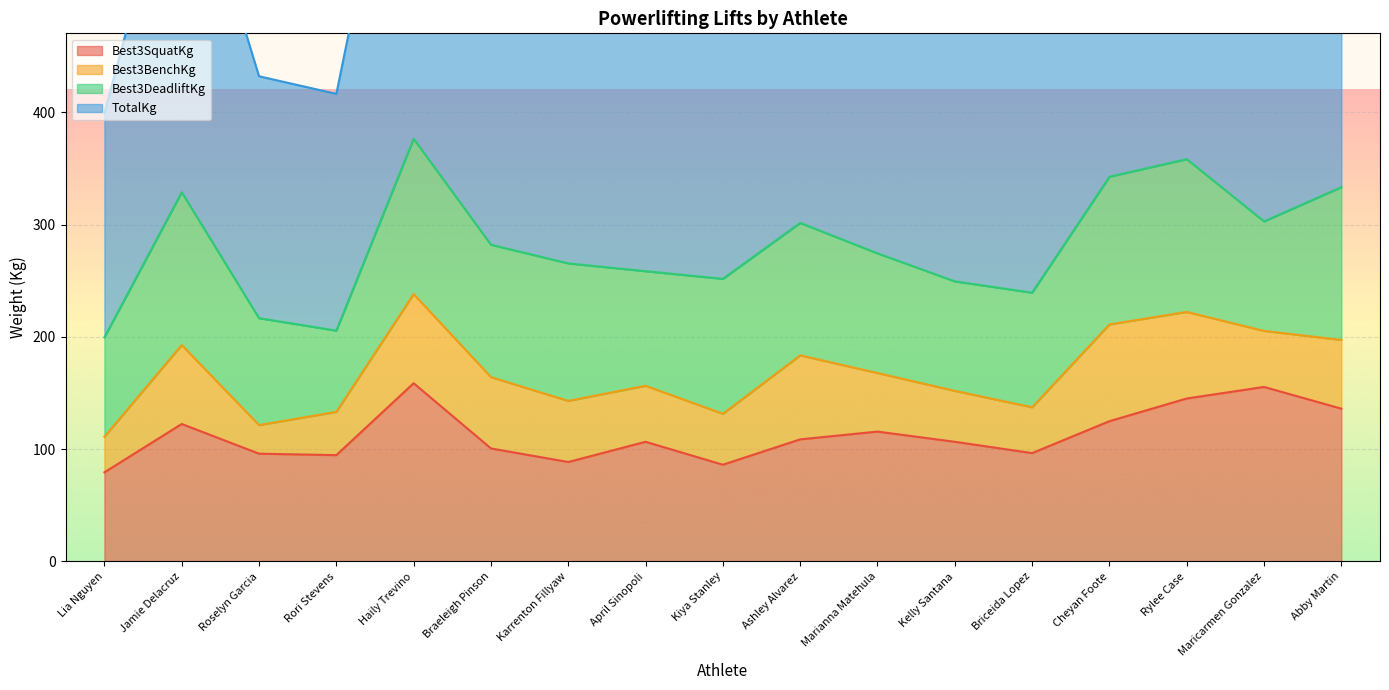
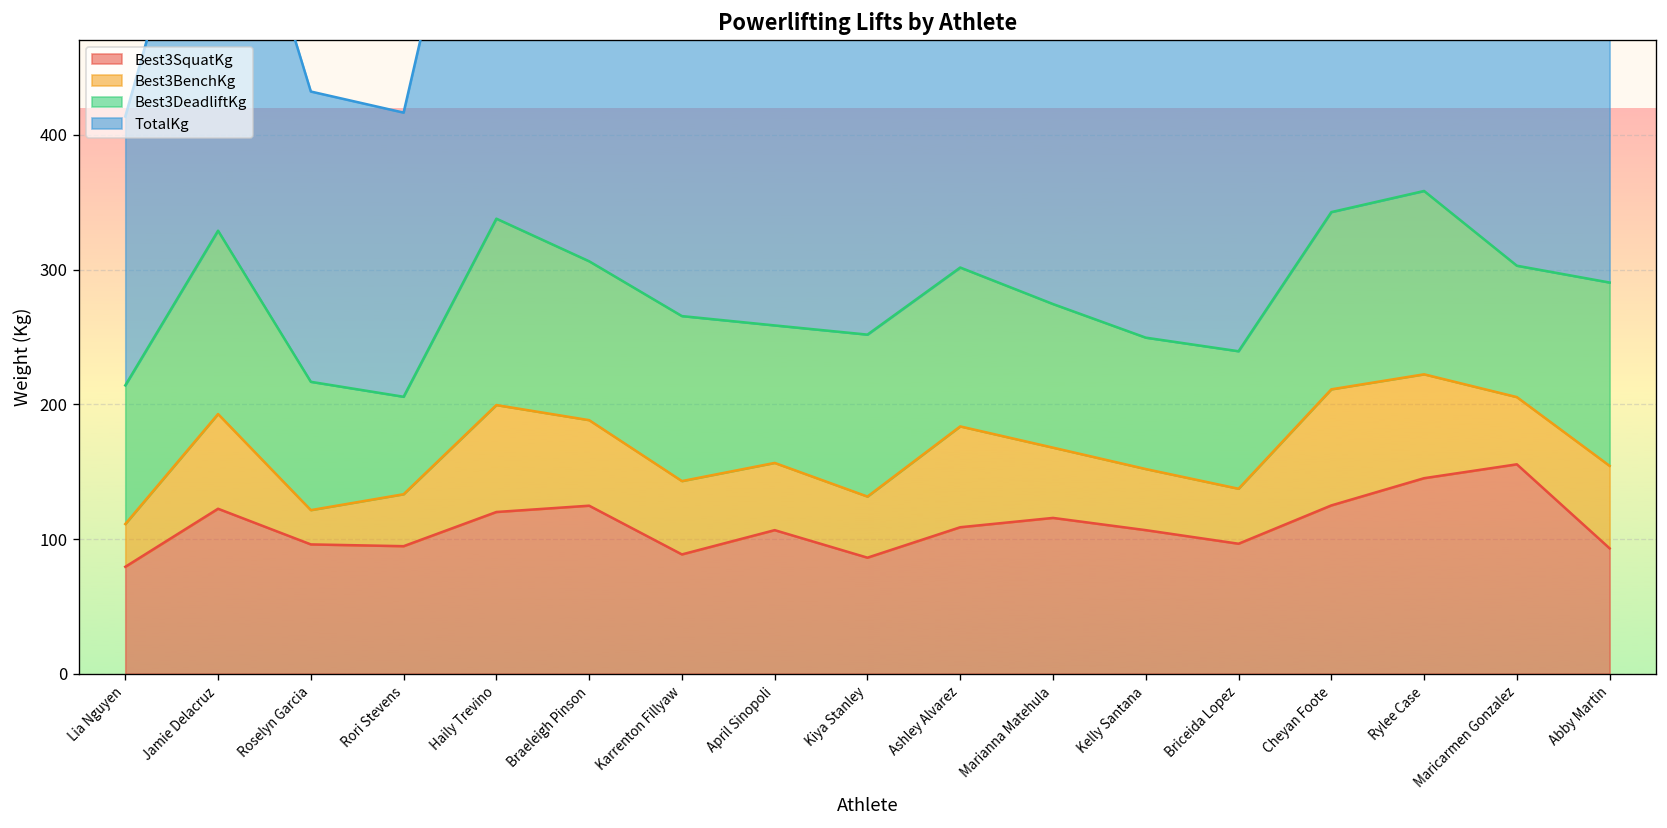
Best3DeadliftKg, Lia Nguyen: 88 -> 103
Best3SquatKg, Haily Trevino: 159 -> 120
Best3SquatKg, Braeleigh Pinson: 101 -> 125
Best3SquatKg, Abby Martin: 136 -> 93
